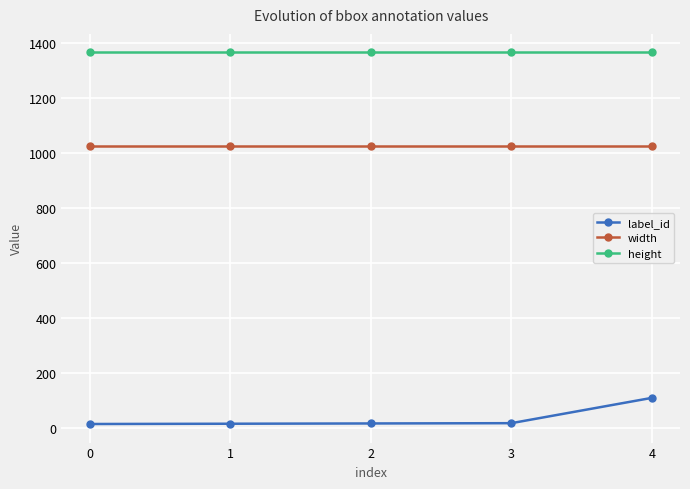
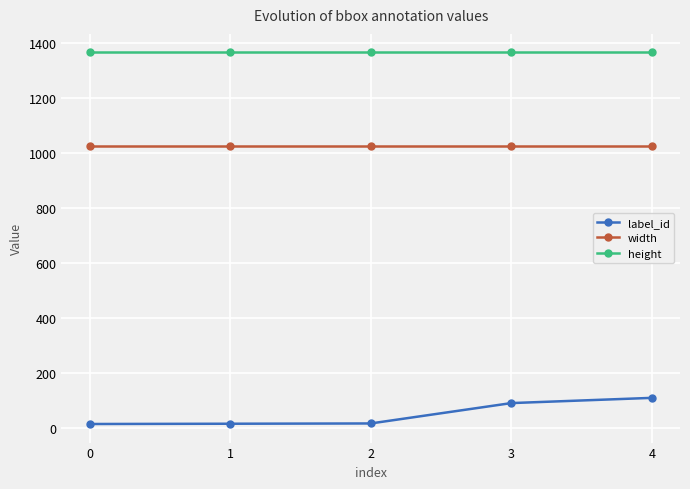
label_id, 3: 20 -> 90
